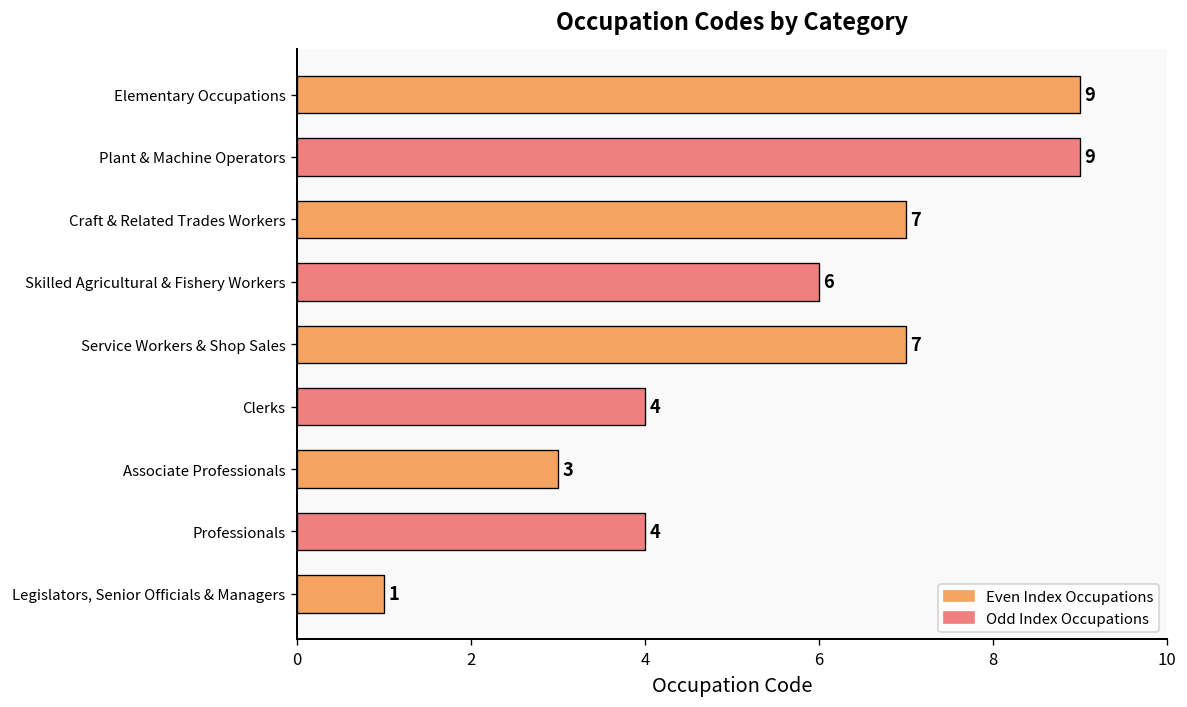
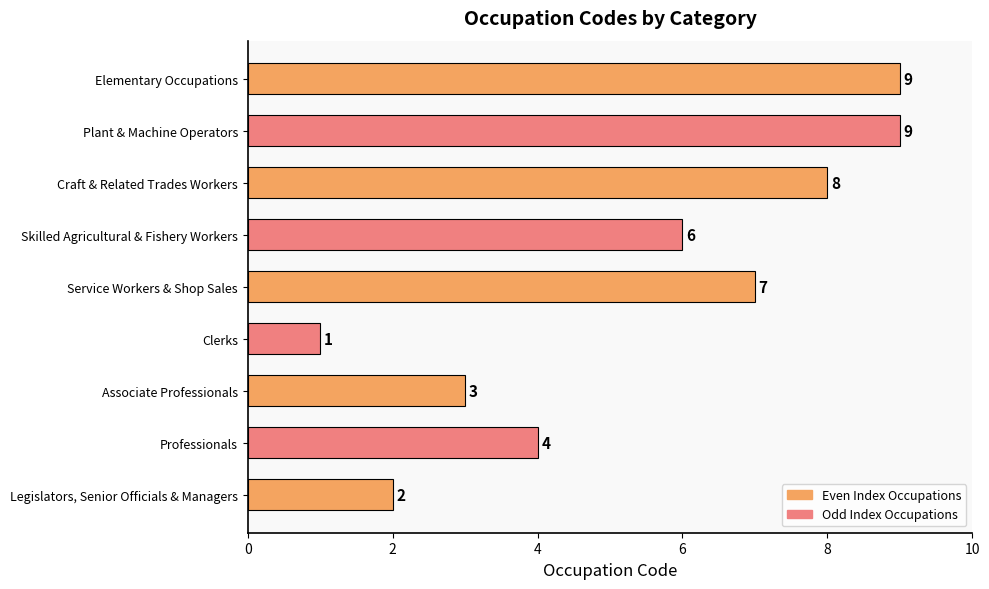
Craft & Related Trades Workers: 7 -> 8
Clerks: 4 -> 1
Legislators, Senior Officials & Managers: 1 -> 2
